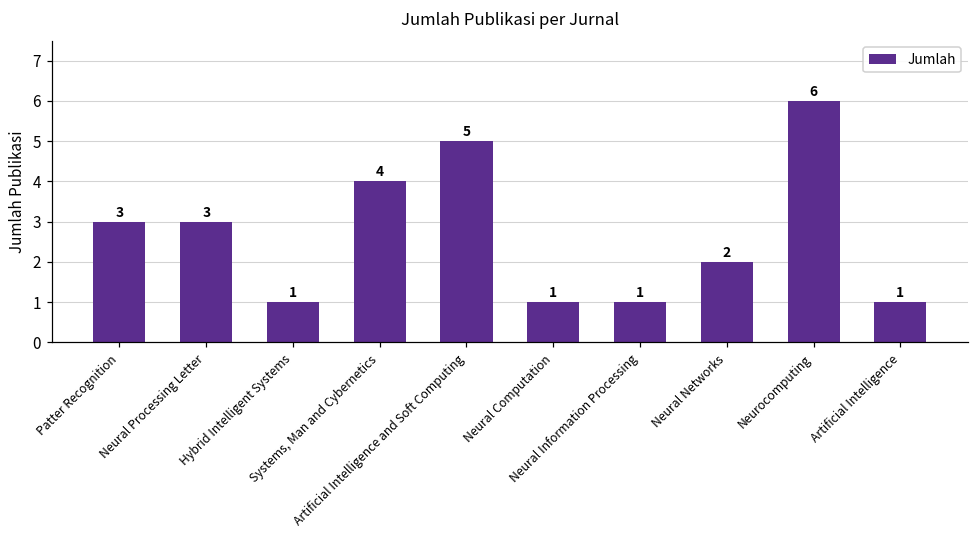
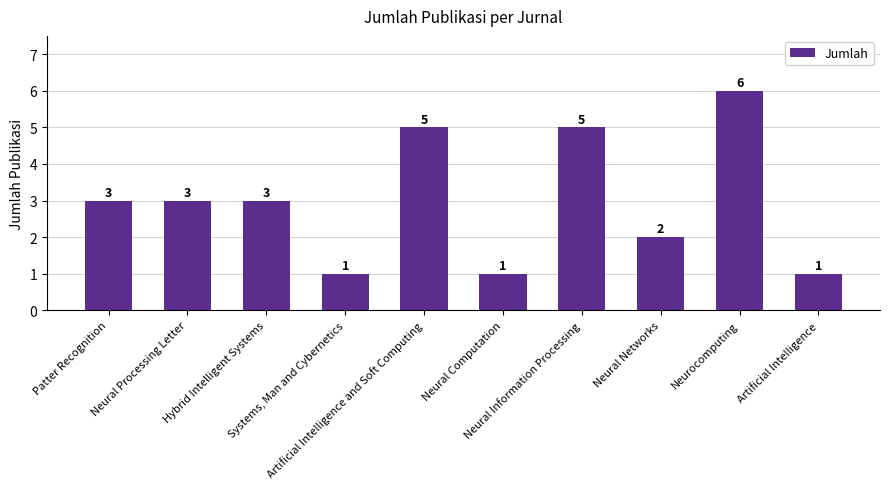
Hybrid Intelligent Systems: 1 -> 3
Systems, Man and Cybernetics: 4 -> 1
Neural Information Processing: 1 -> 5
